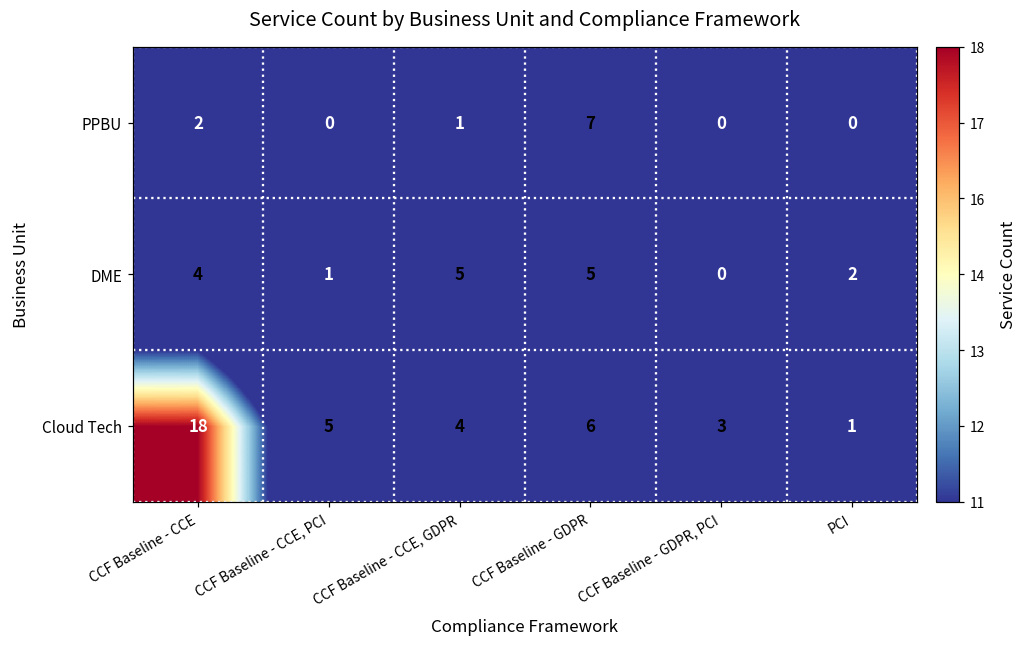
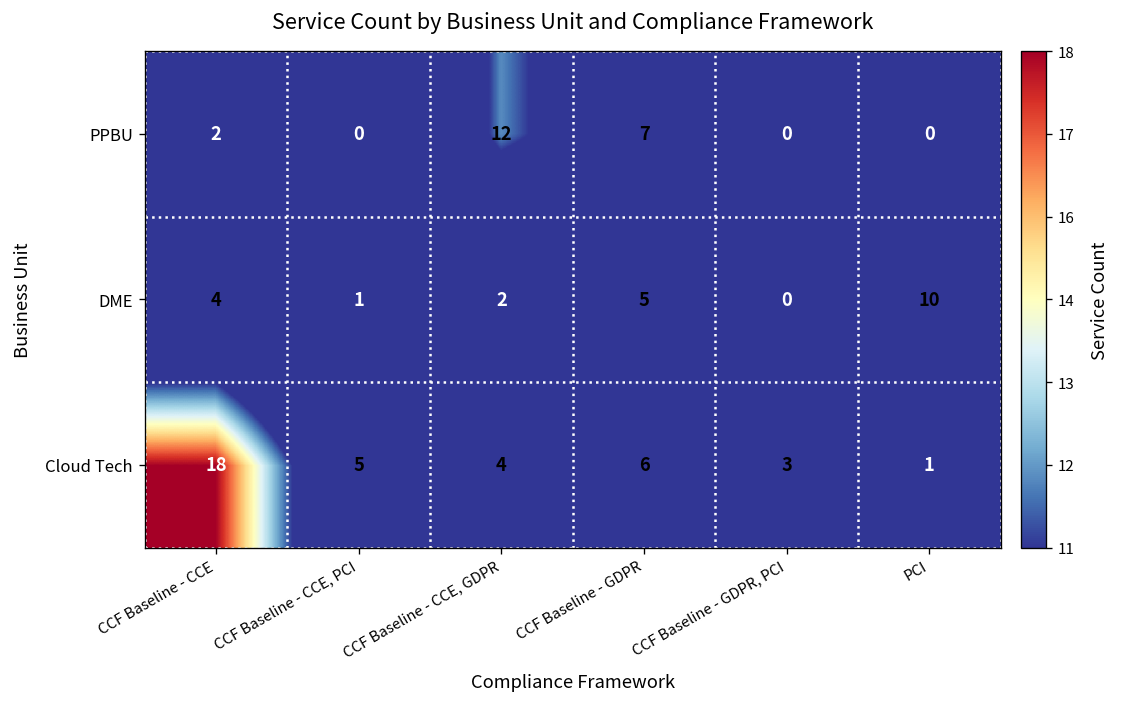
PPBU, CCF Baseline - CCE, GDPR: 1 -> 12
DME, CCF Baseline - CCE, GDPR: 5 -> 2
DME, PCI: 2 -> 10
